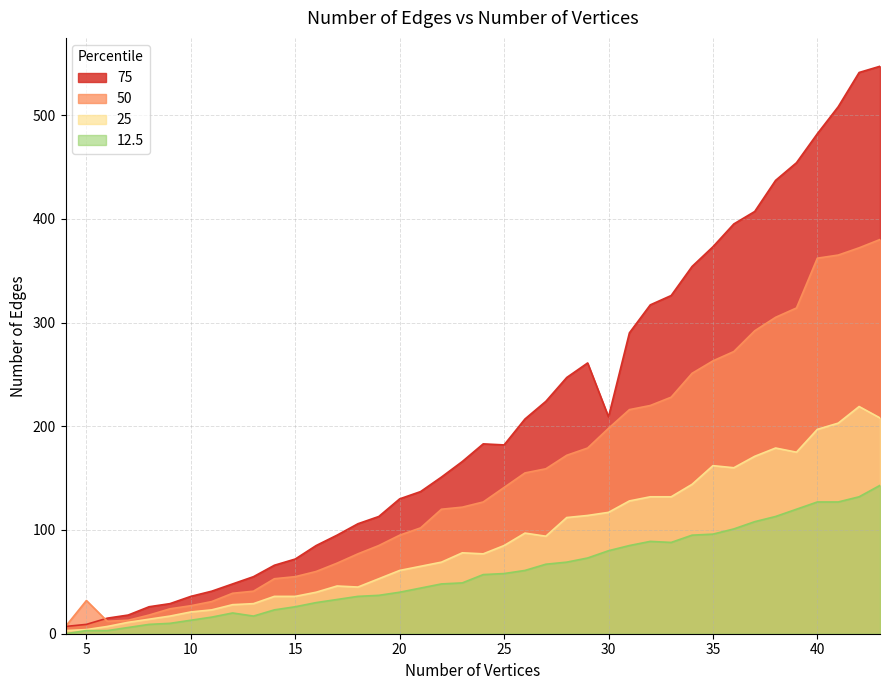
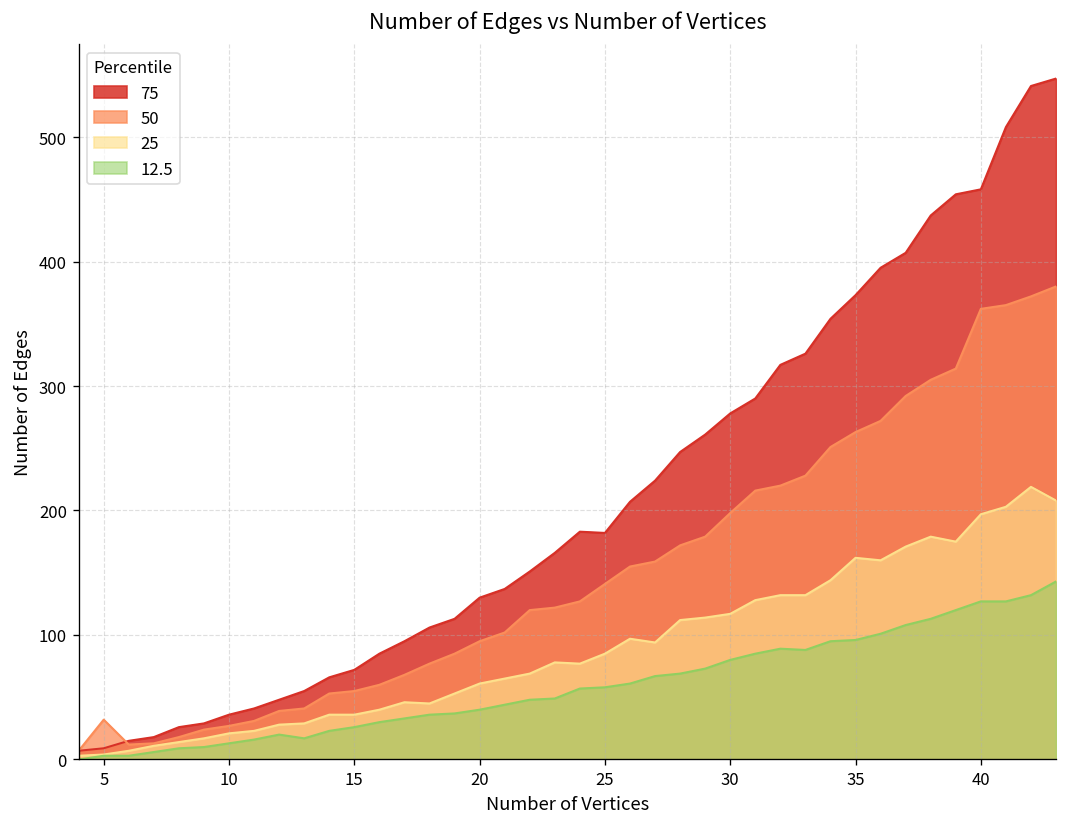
75, 30: 209 -> 278
75, 40: 482 -> 458
